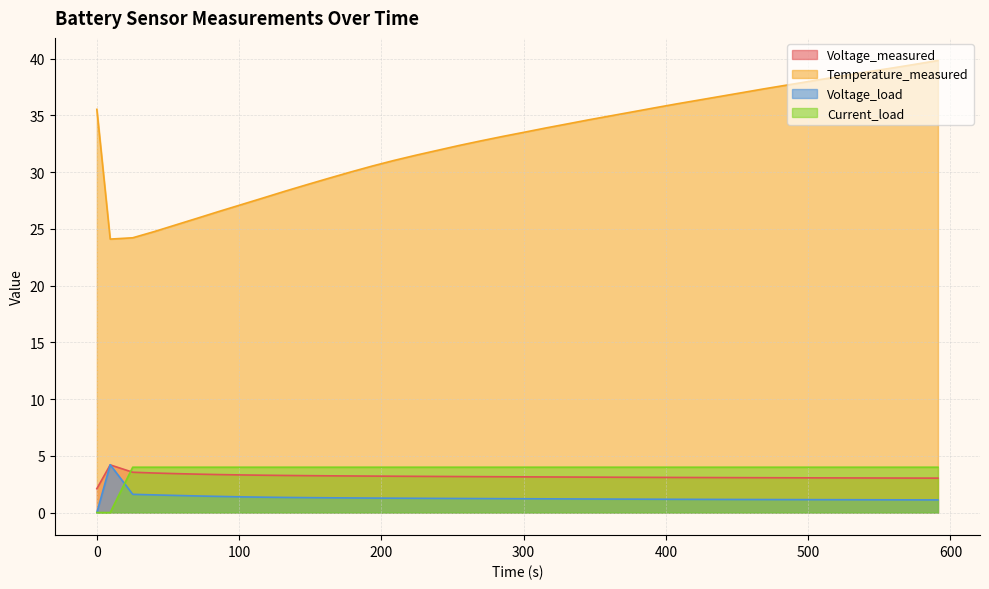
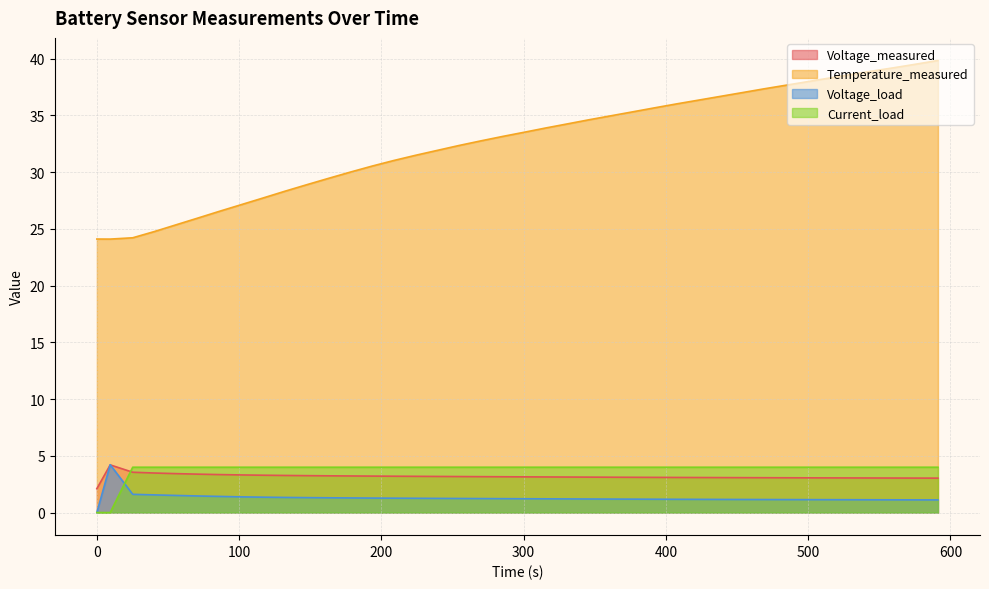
Temperature_measured, 0: 35.5 -> 24.1
